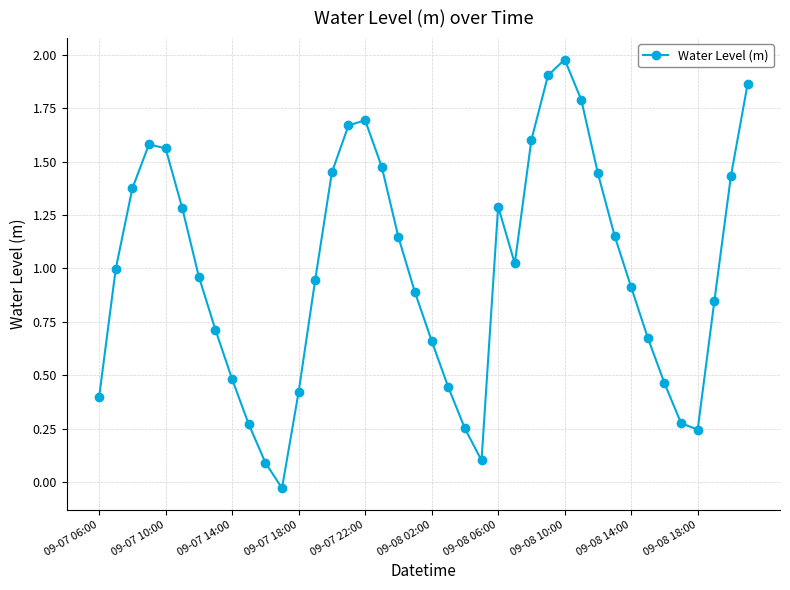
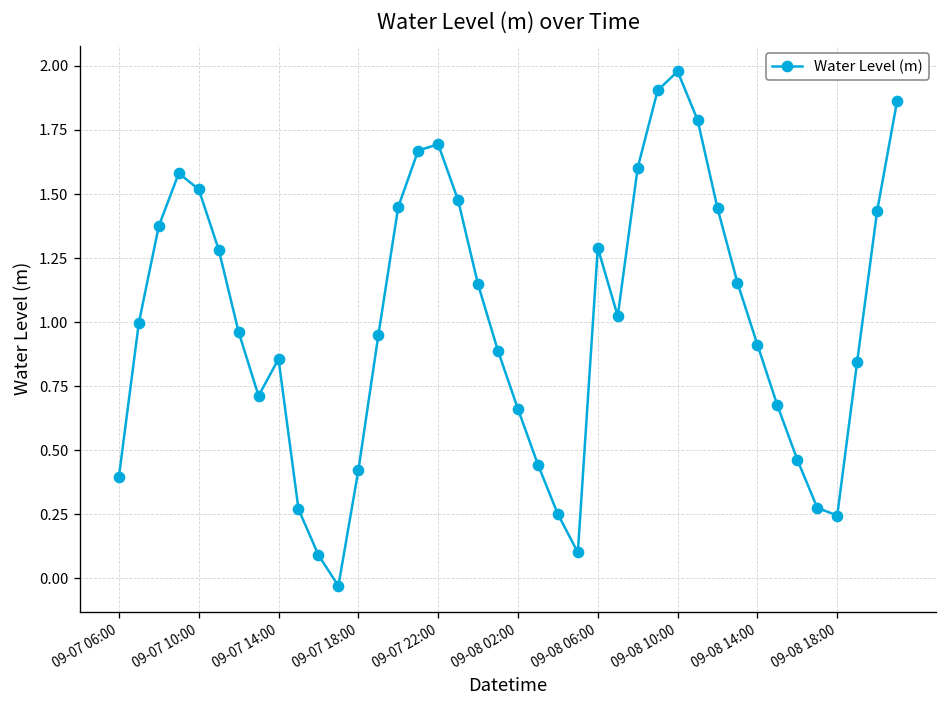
09-07 10:00: 1.56 -> 1.52
09-07 14:00: 0.48 -> 0.86
